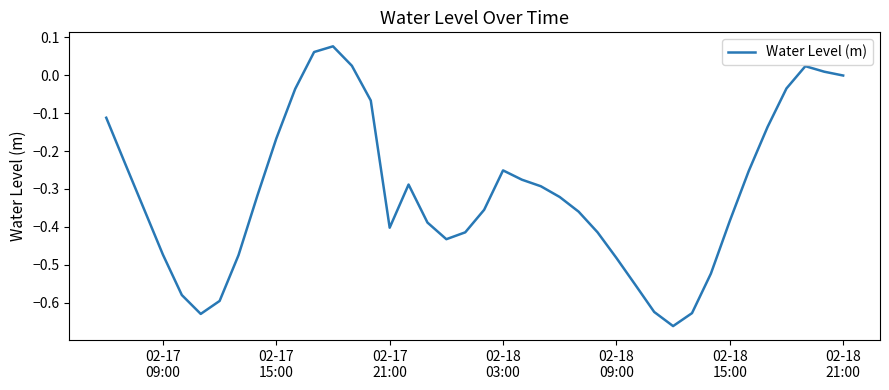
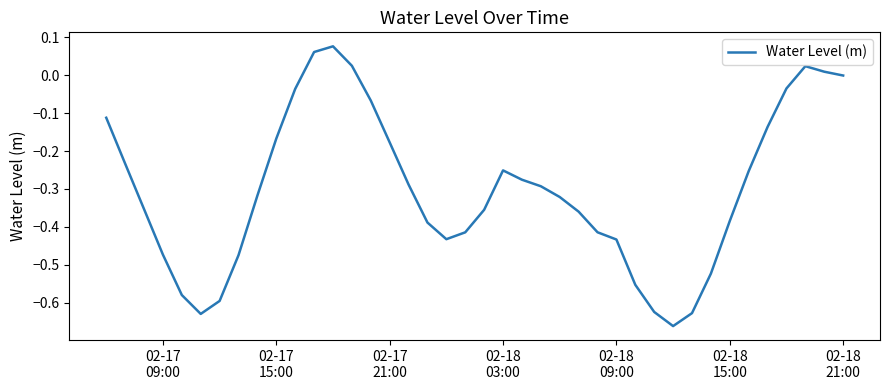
02-17 21:00: -0.40 -> -0.18
02-18 09:00: -0.48 -> -0.43
